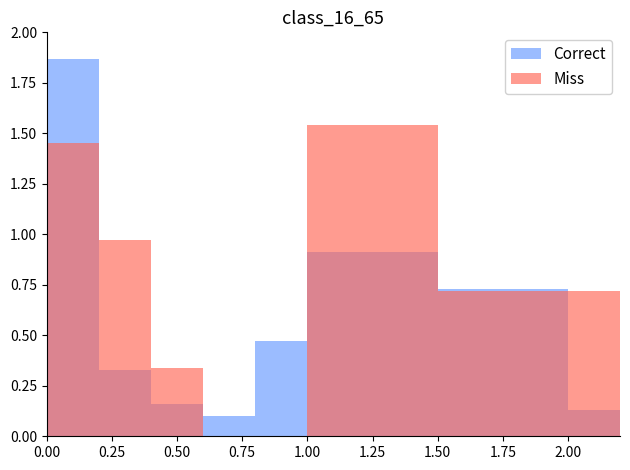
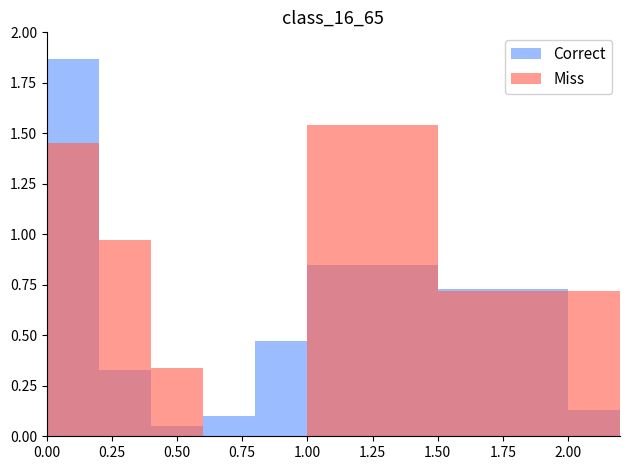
Correct, 0.50: 0.16 -> 0.05
Correct, 1.25: 0.91 -> 0.85
